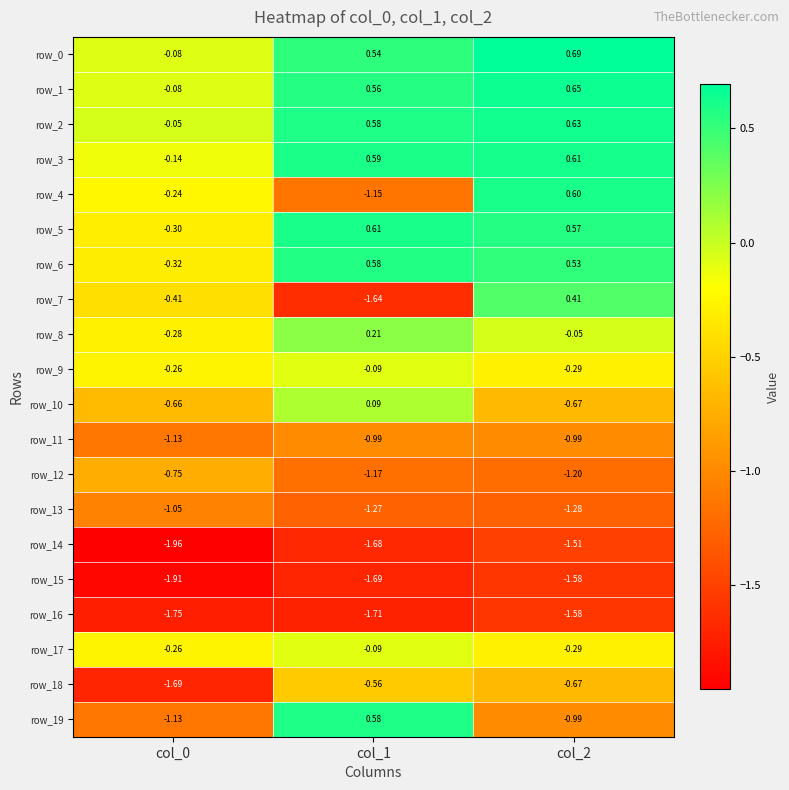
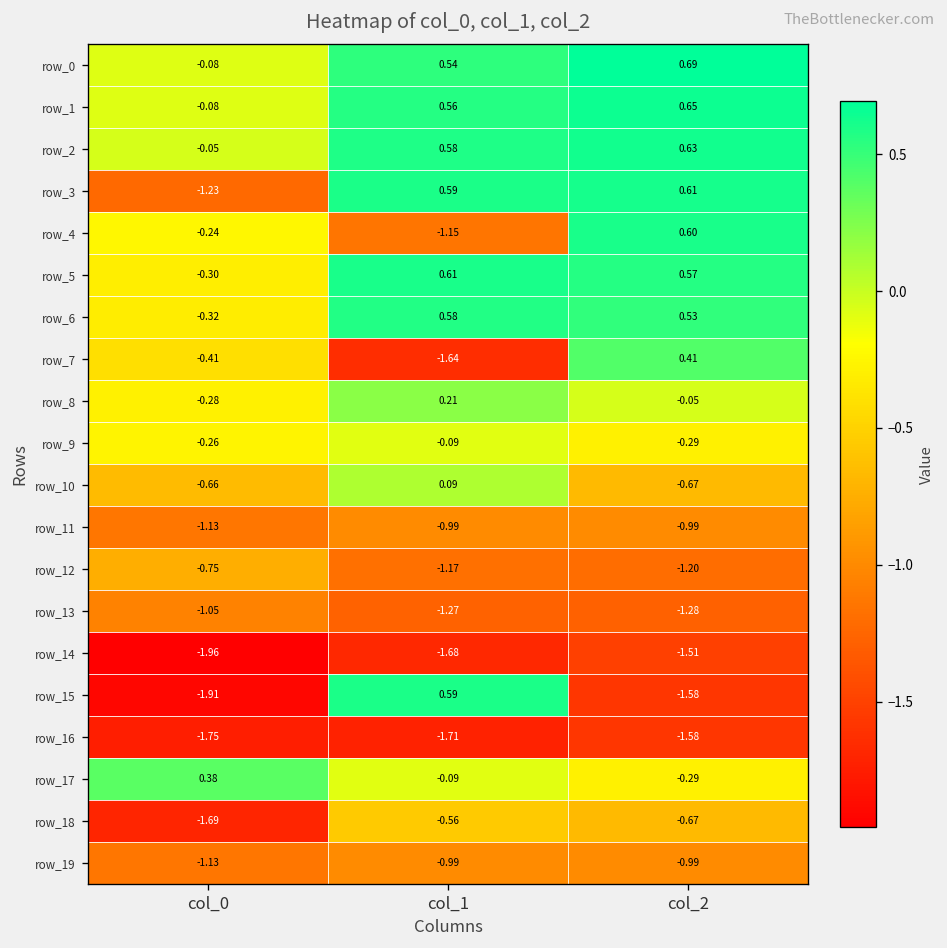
row_3, col_0: -0.14 -> -1.23
row_15, col_1: -1.69 -> 0.59
row_17, col_0: -0.26 -> 0.38
row_19, col_1: 0.58 -> -0.99
